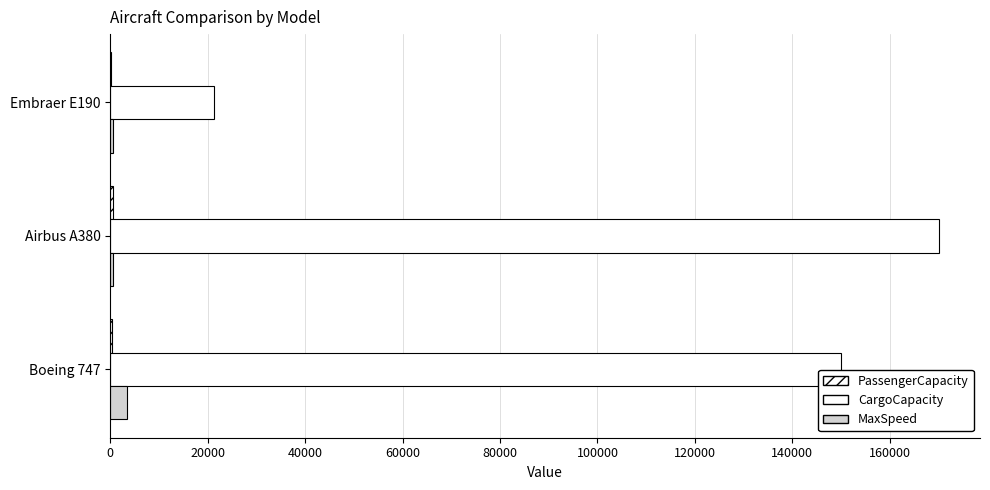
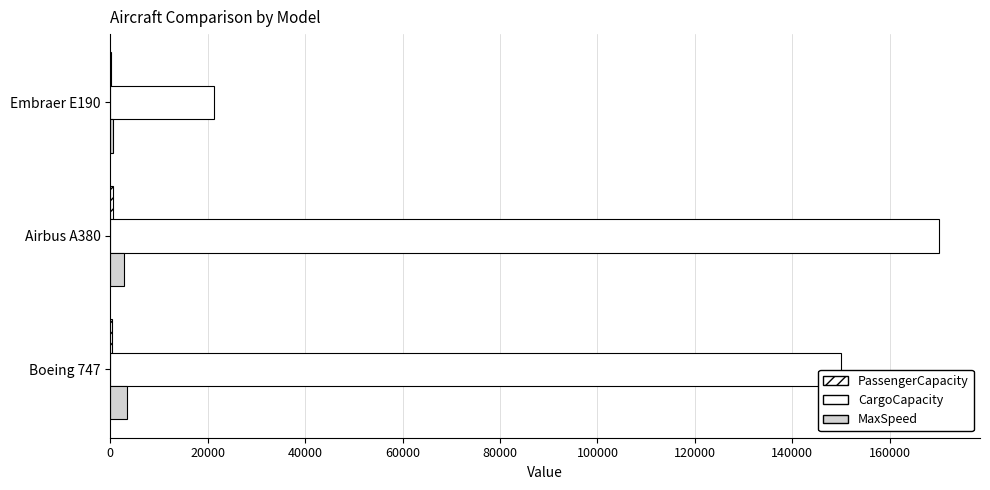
MaxSpeed, Airbus A380: 1000 -> 3000
